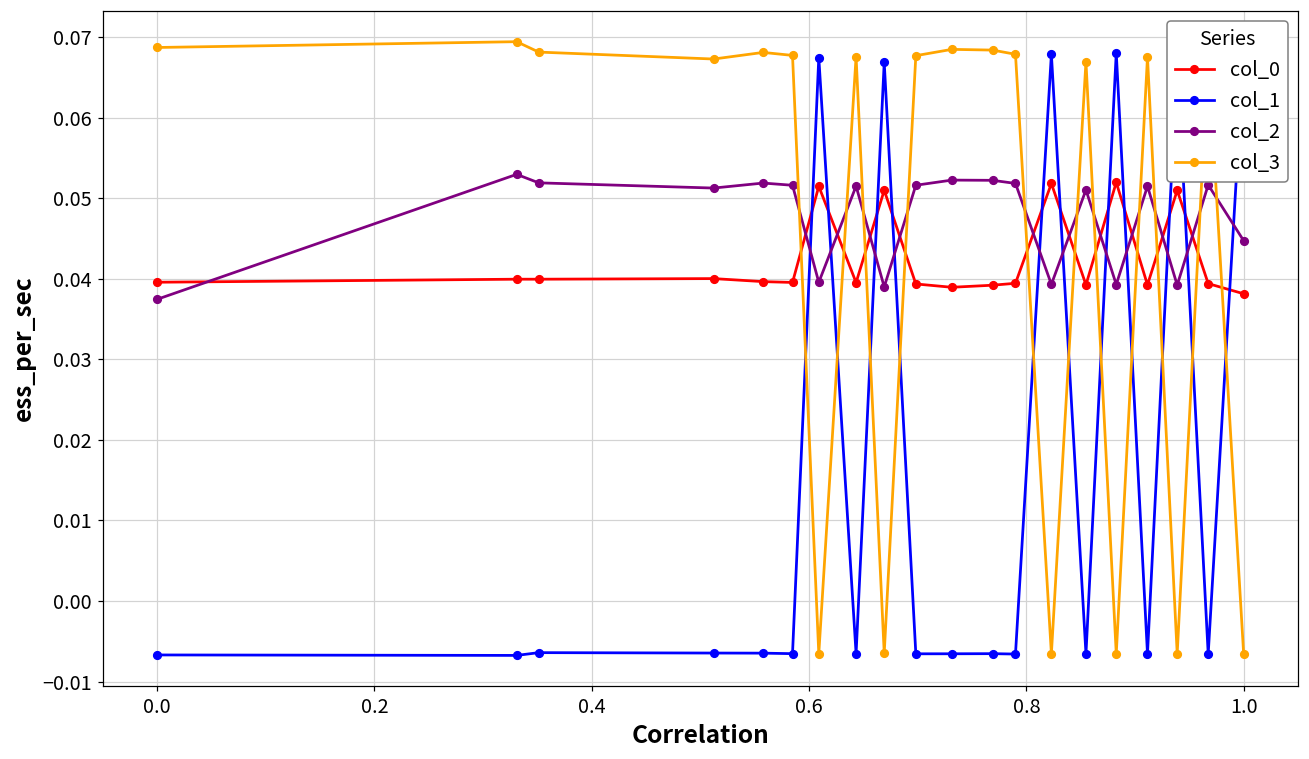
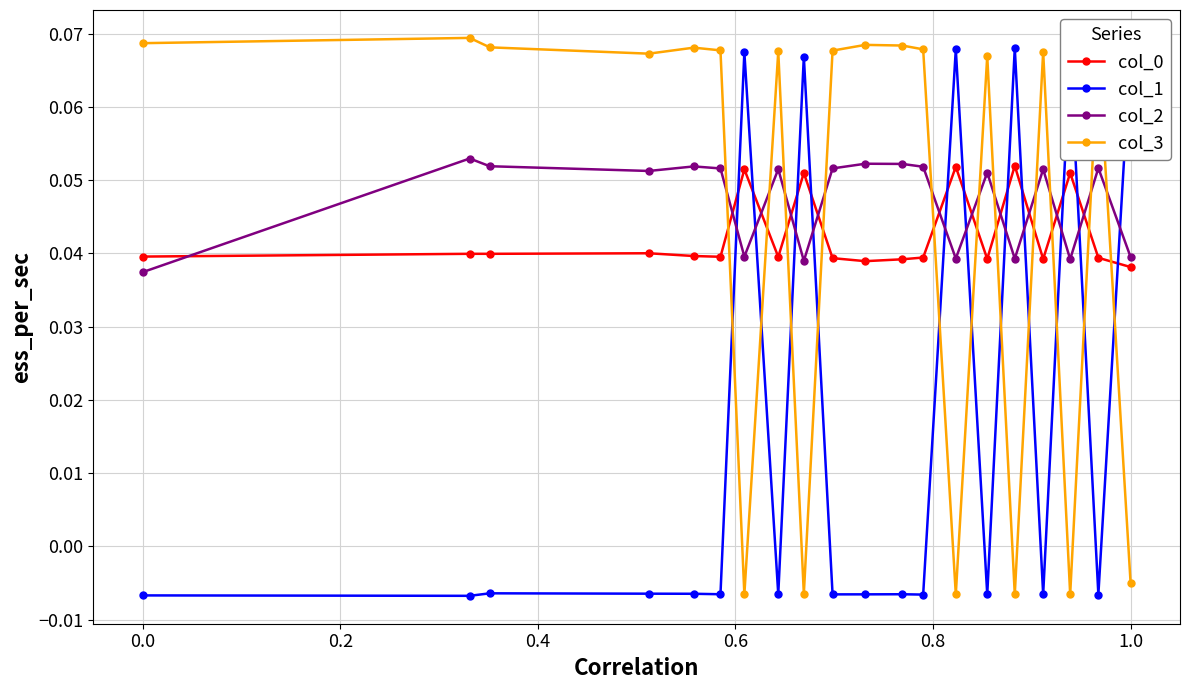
col_2, 1.0: 0.045 -> 0.039
col_3, 1.0: -0.007 -> -0.005
